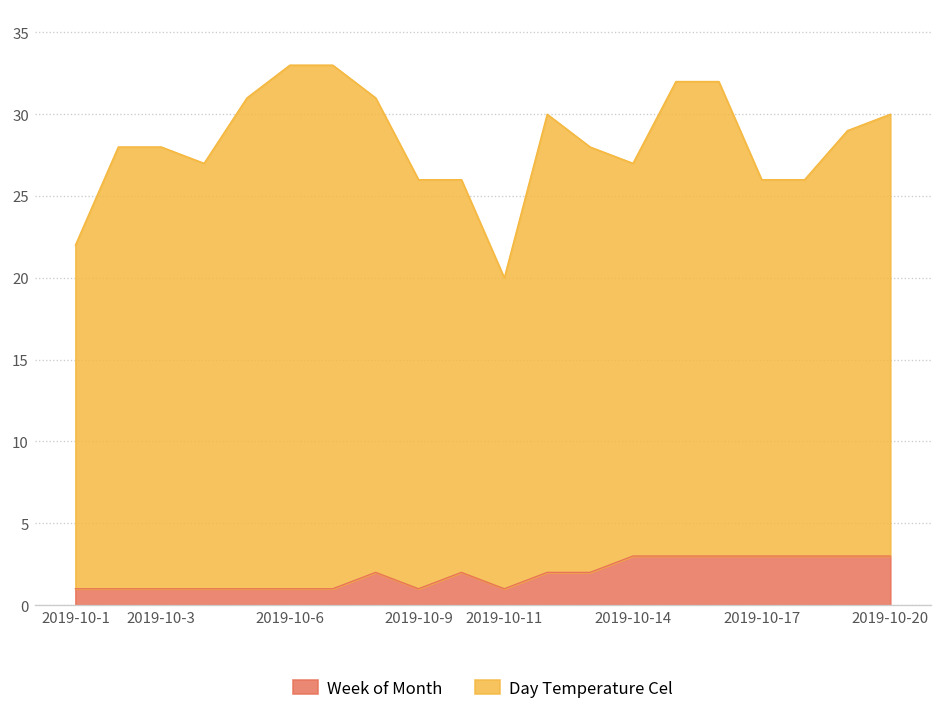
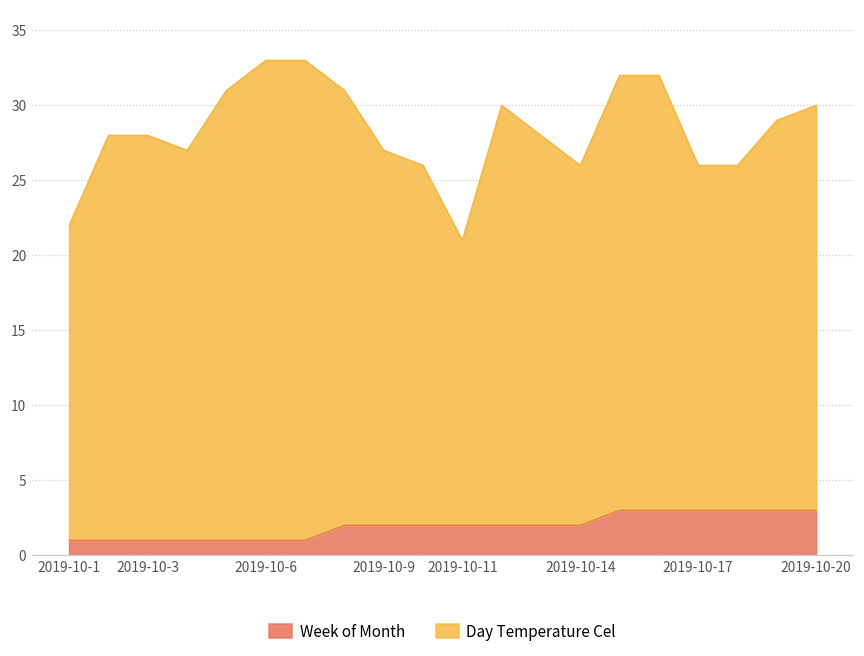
Week of Month, 2019-10-9: 1 -> 2
Week of Month, 2019-10-11: 1 -> 2
Week of Month, 2019-10-14: 3 -> 2
